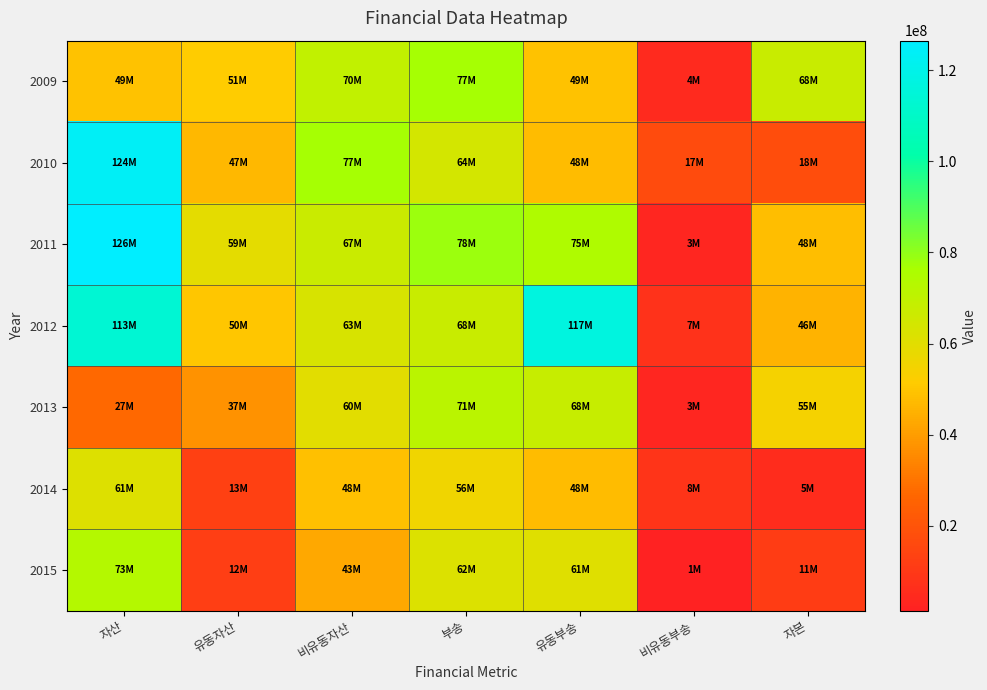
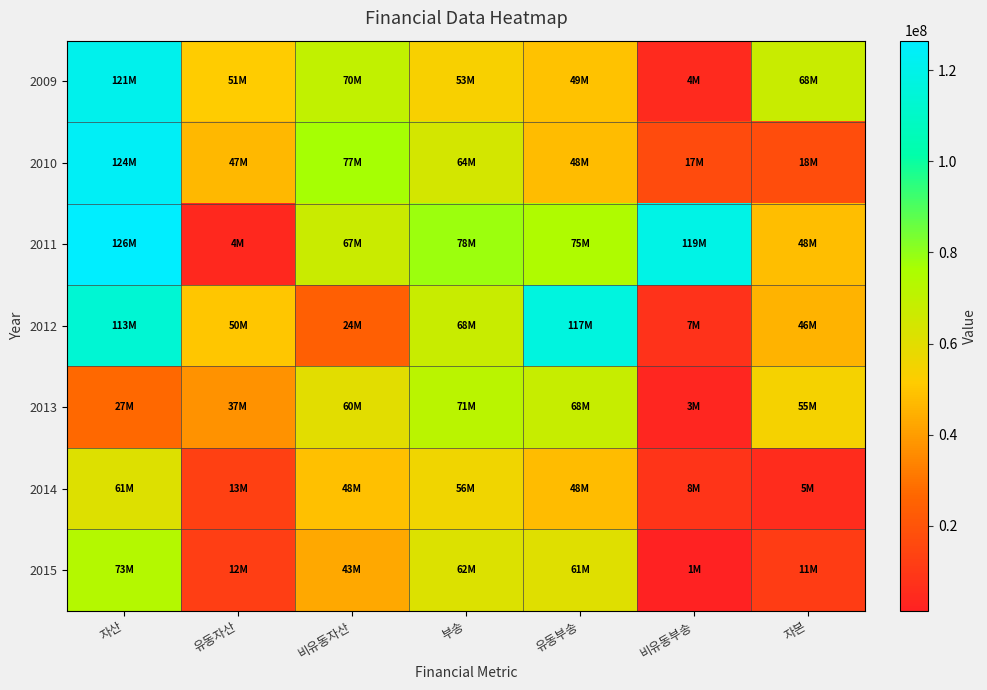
2009, 자산: 49M -> 121M
2009, 부송: 77M -> 53M
2011, 유동자산: 59M -> 4M
2011, 비유동부송: 3M -> 119M
2012, 비유동자산: 63M -> 24M
